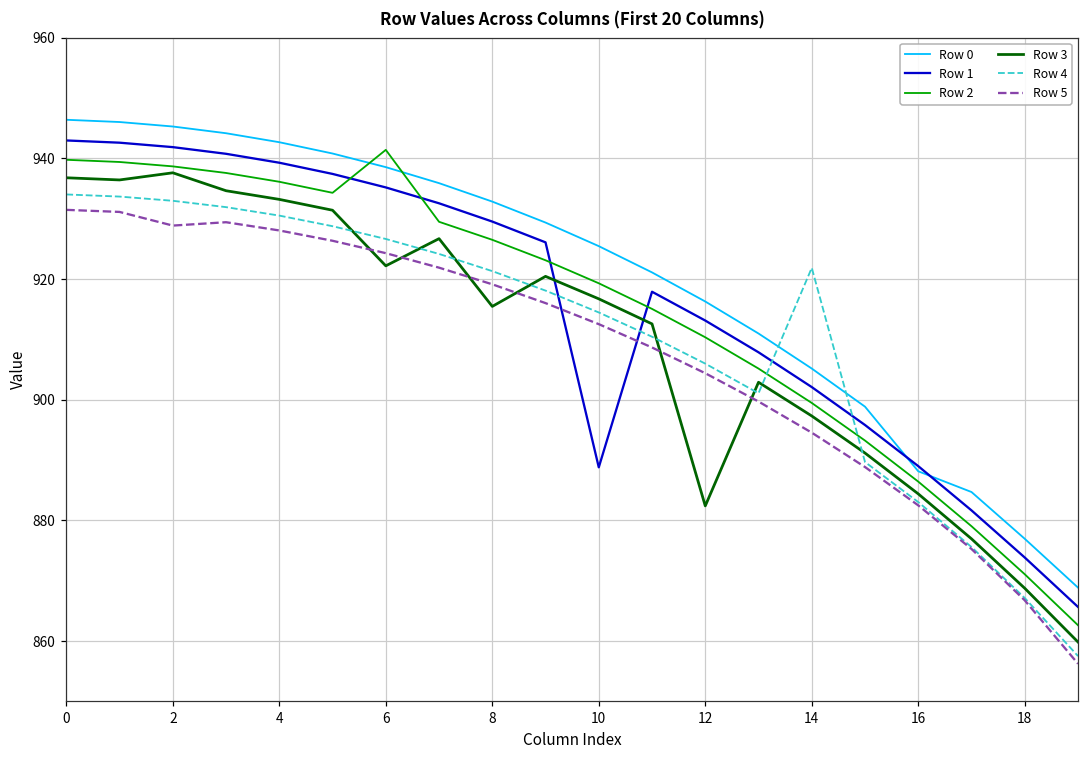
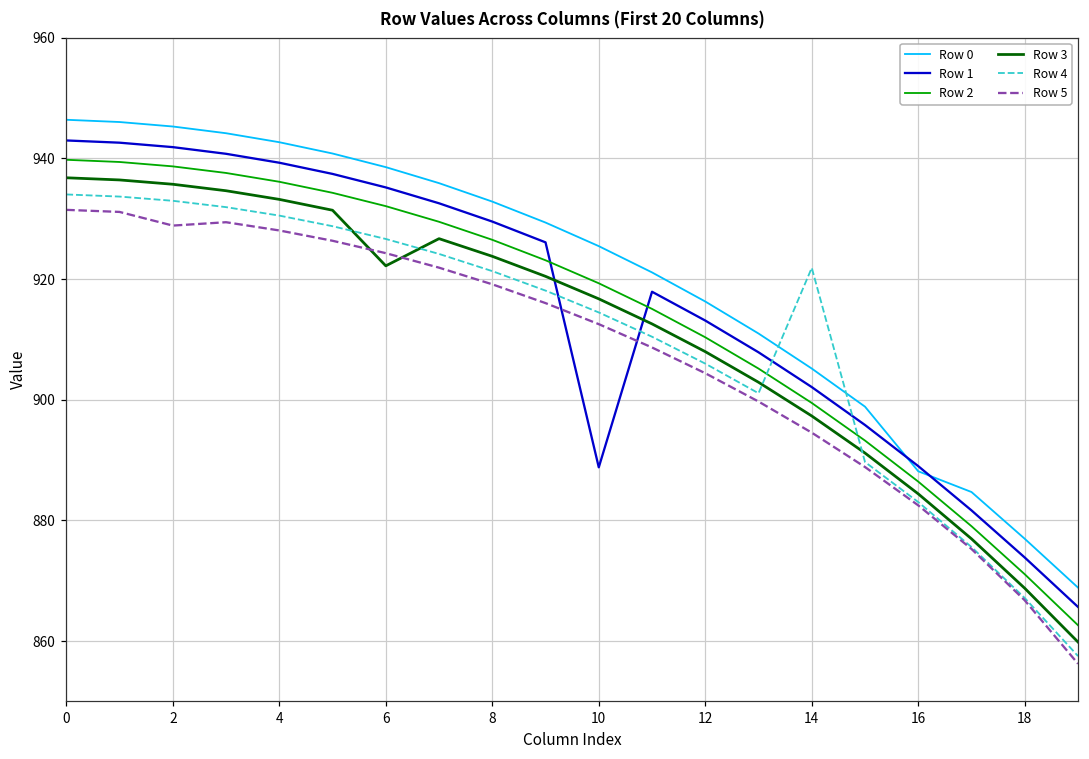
Row 3, 2: 938 -> 936
Row 2, 6: 941 -> 932
Row 3, 8: 915 -> 924
Row 3, 12: 882 -> 908
